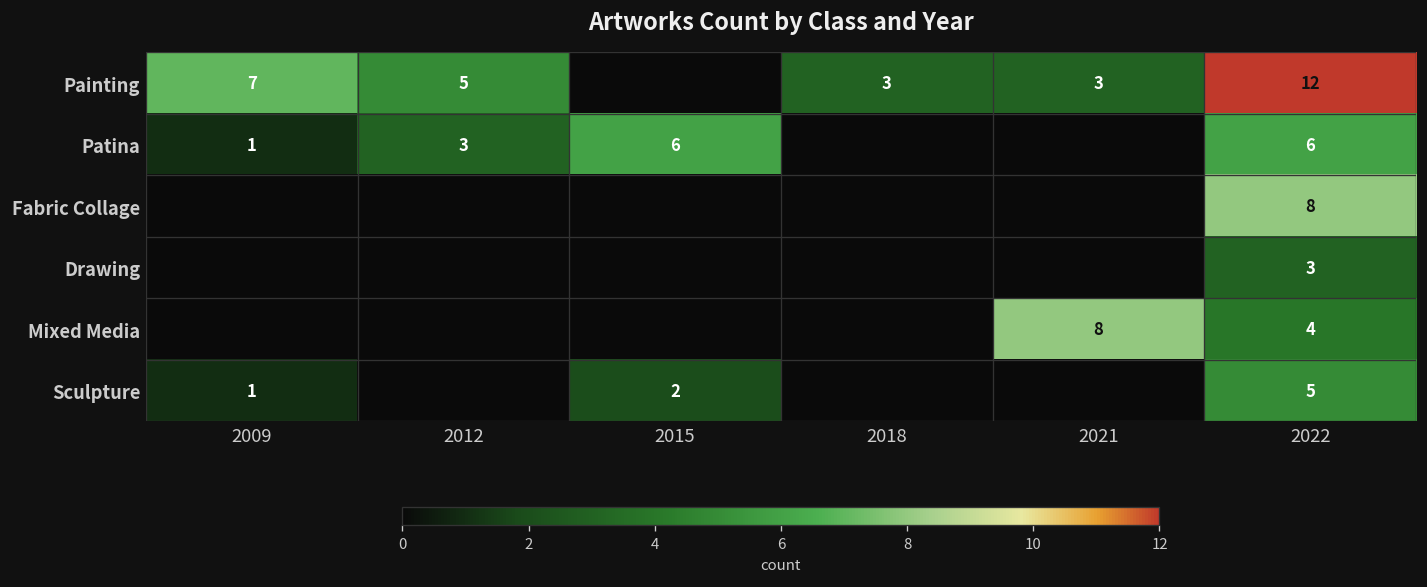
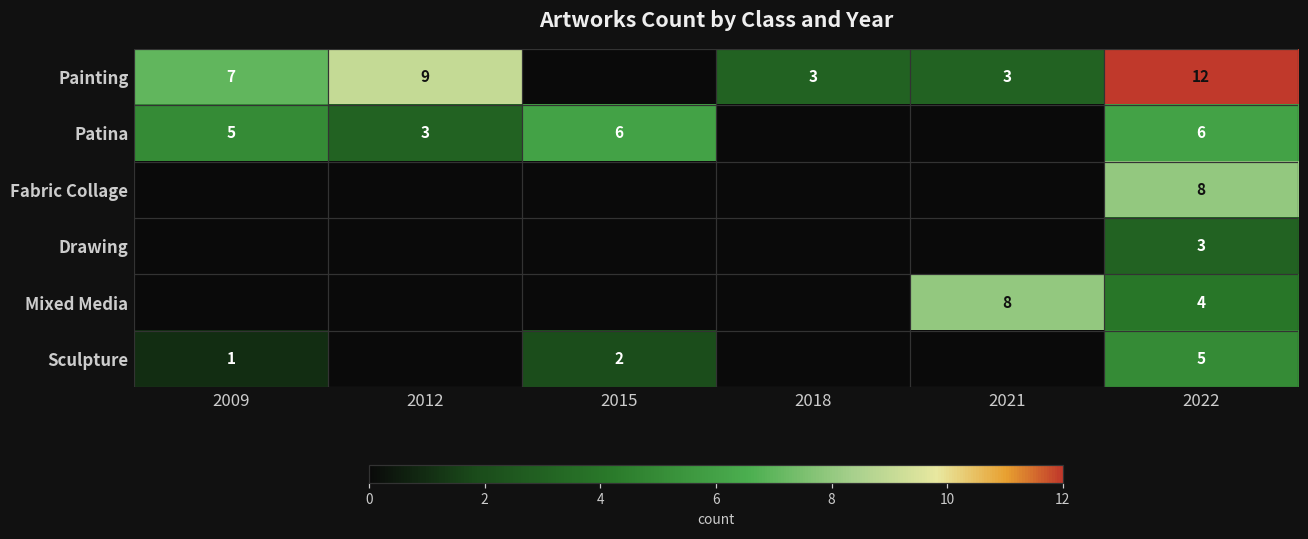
Painting, 2012: 5 -> 9
Patina, 2009: 1 -> 5
